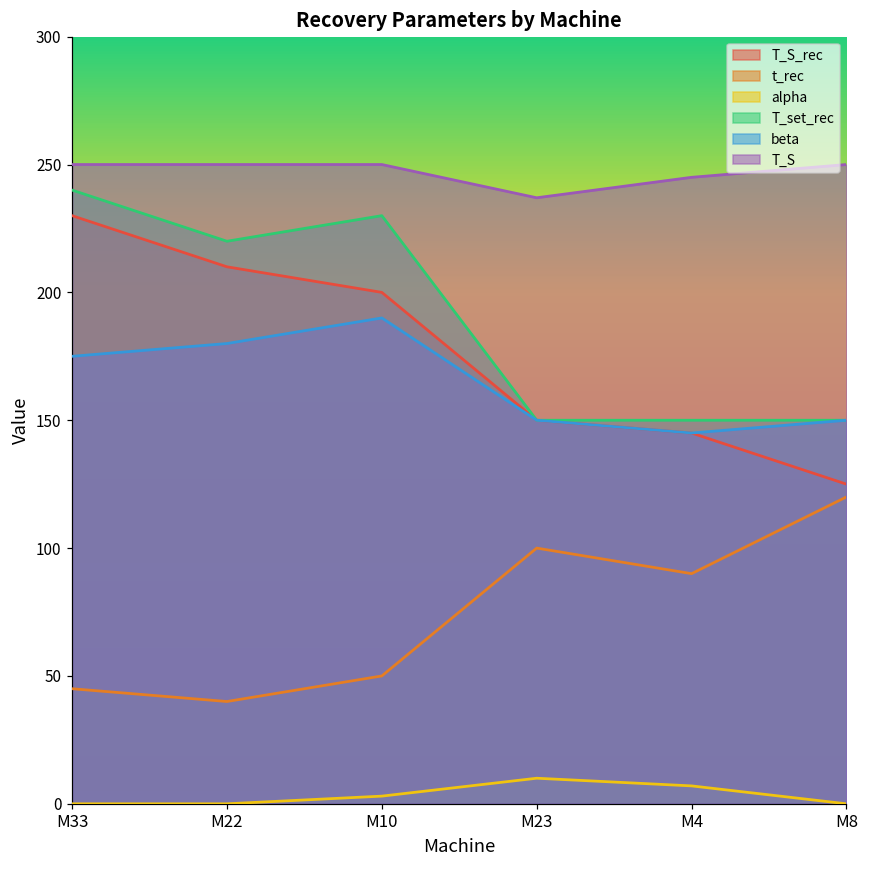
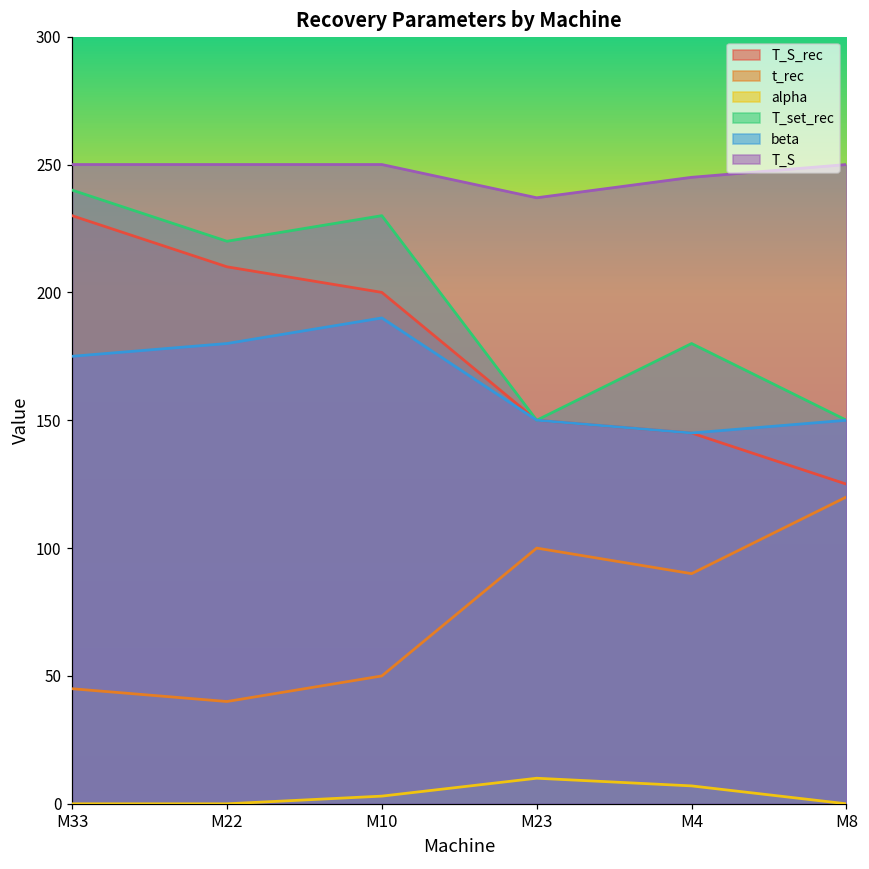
T_set_rec, M4: 150 -> 180
